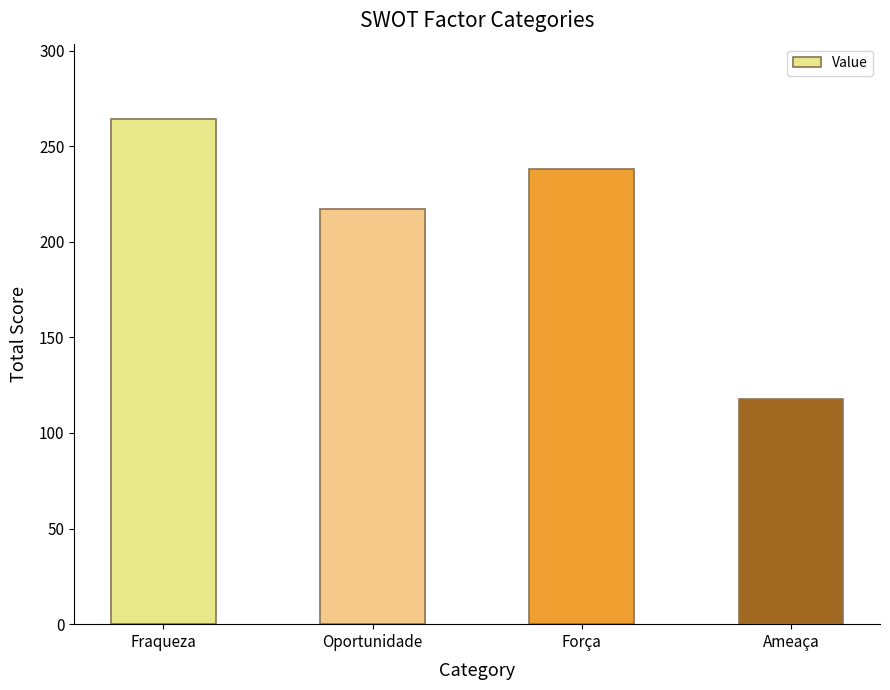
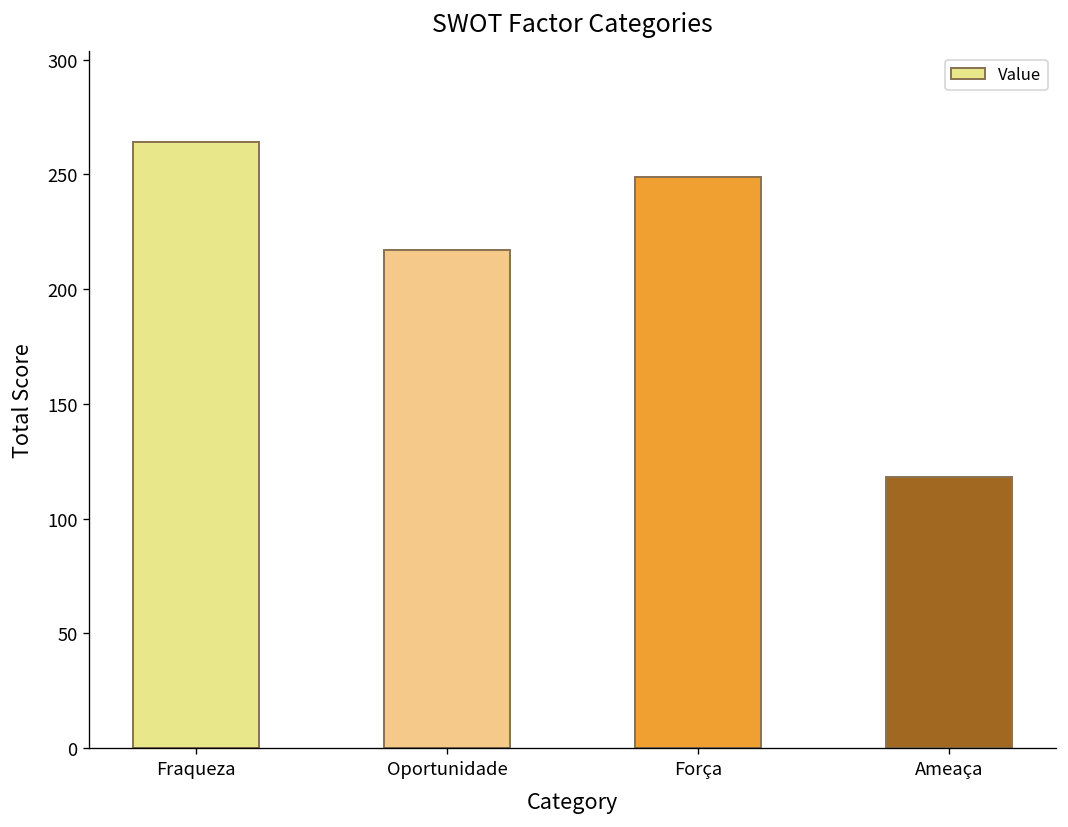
Força: 238 -> 249
